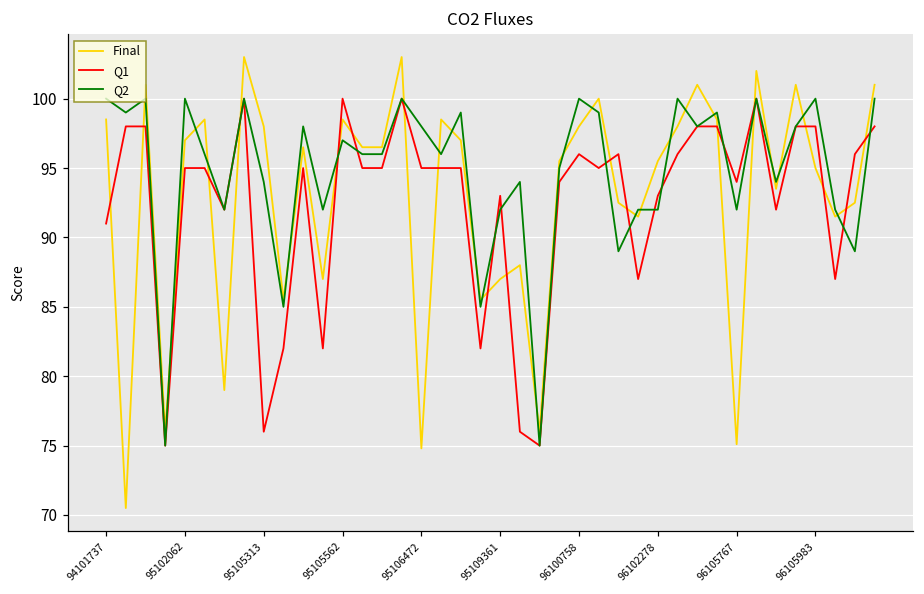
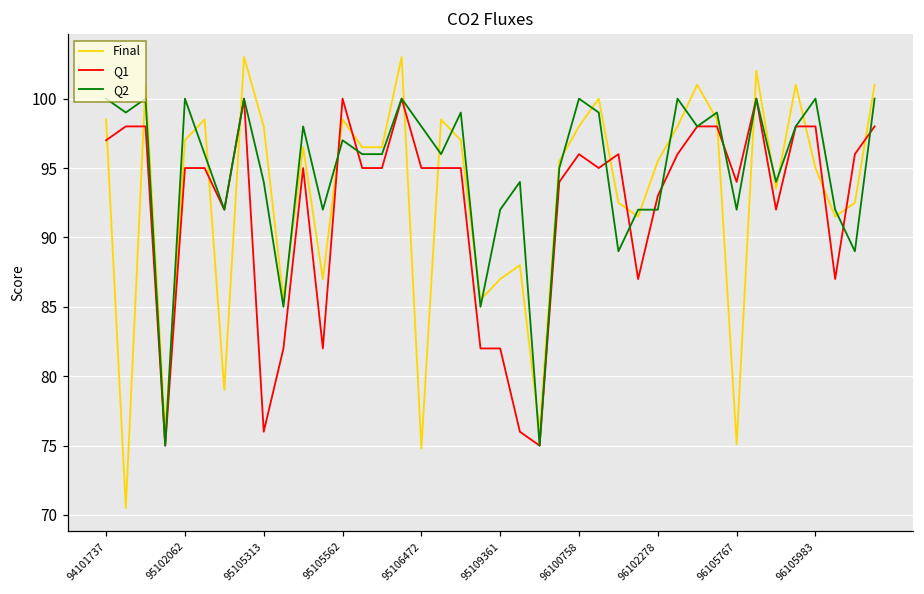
Q1, 94101737: 91 -> 97
Q1, 95109361: 93 -> 82
